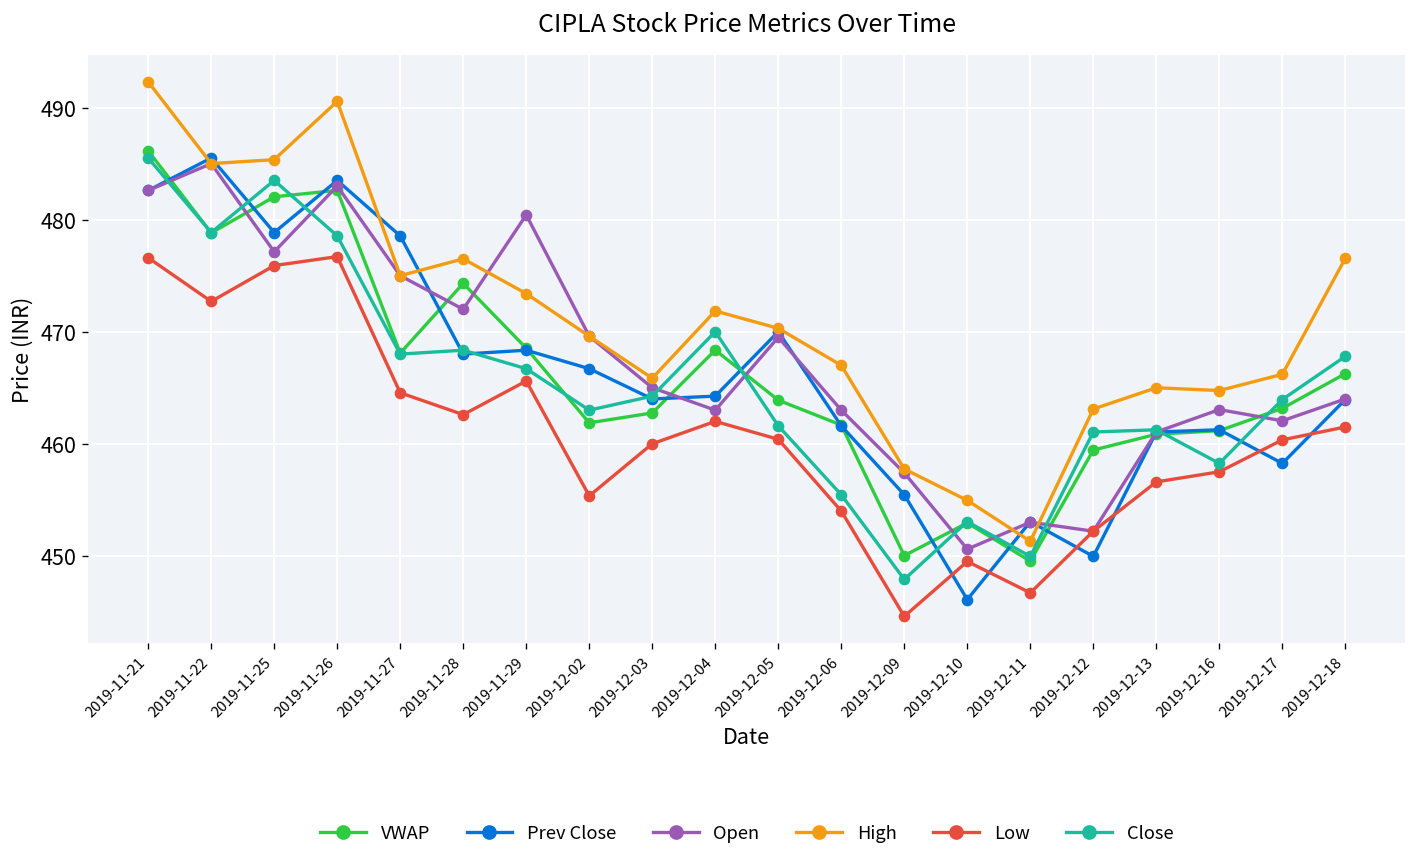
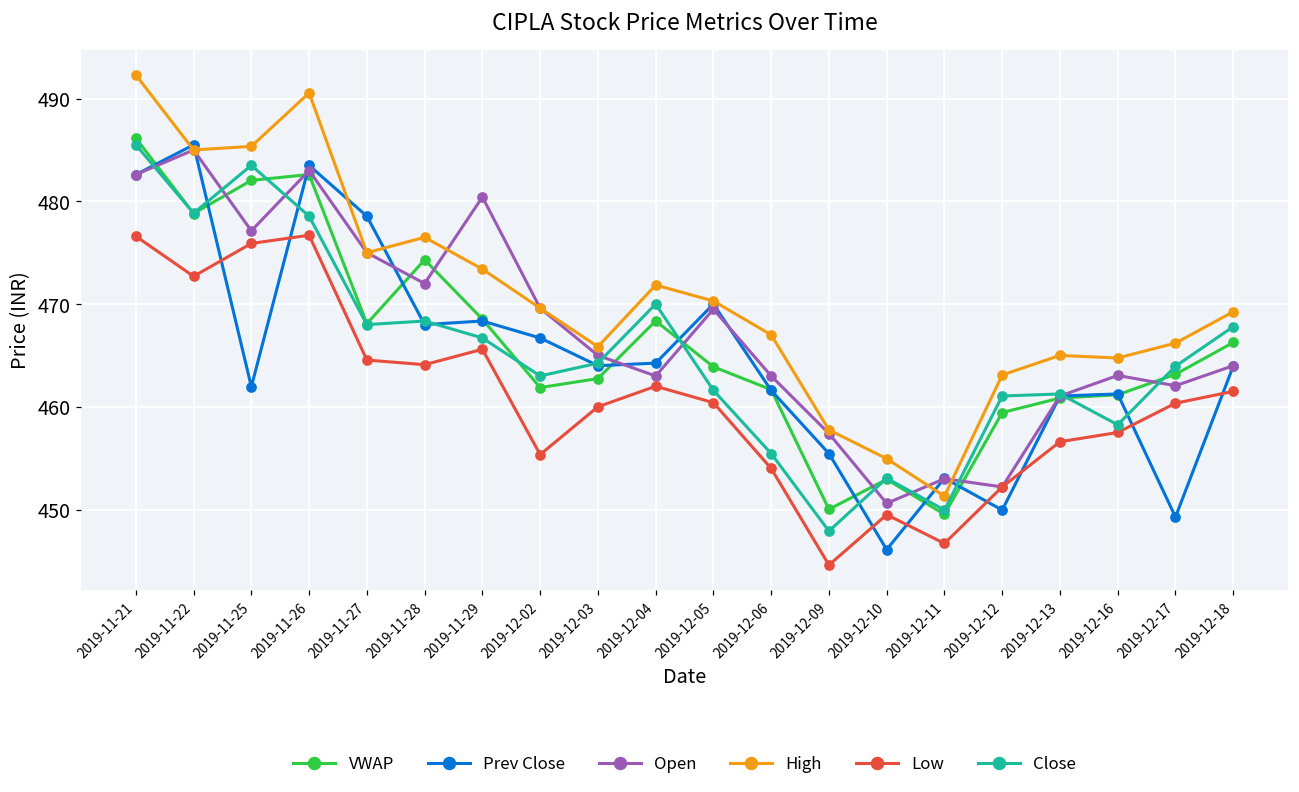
Prev Close, 2019-11-25: 479 -> 462
Low, 2019-11-28: 463 -> 464
Prev Close, 2019-12-17: 458 -> 449
High, 2019-12-18: 477 -> 469
